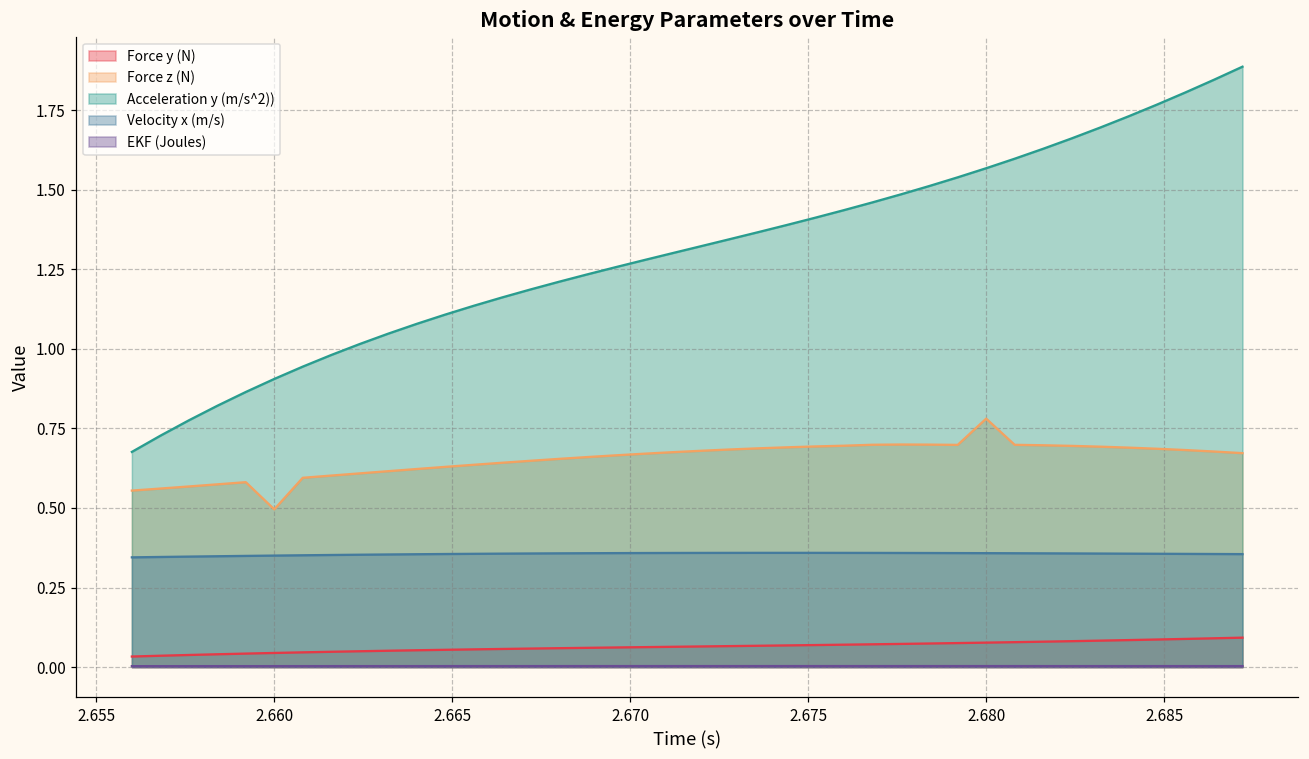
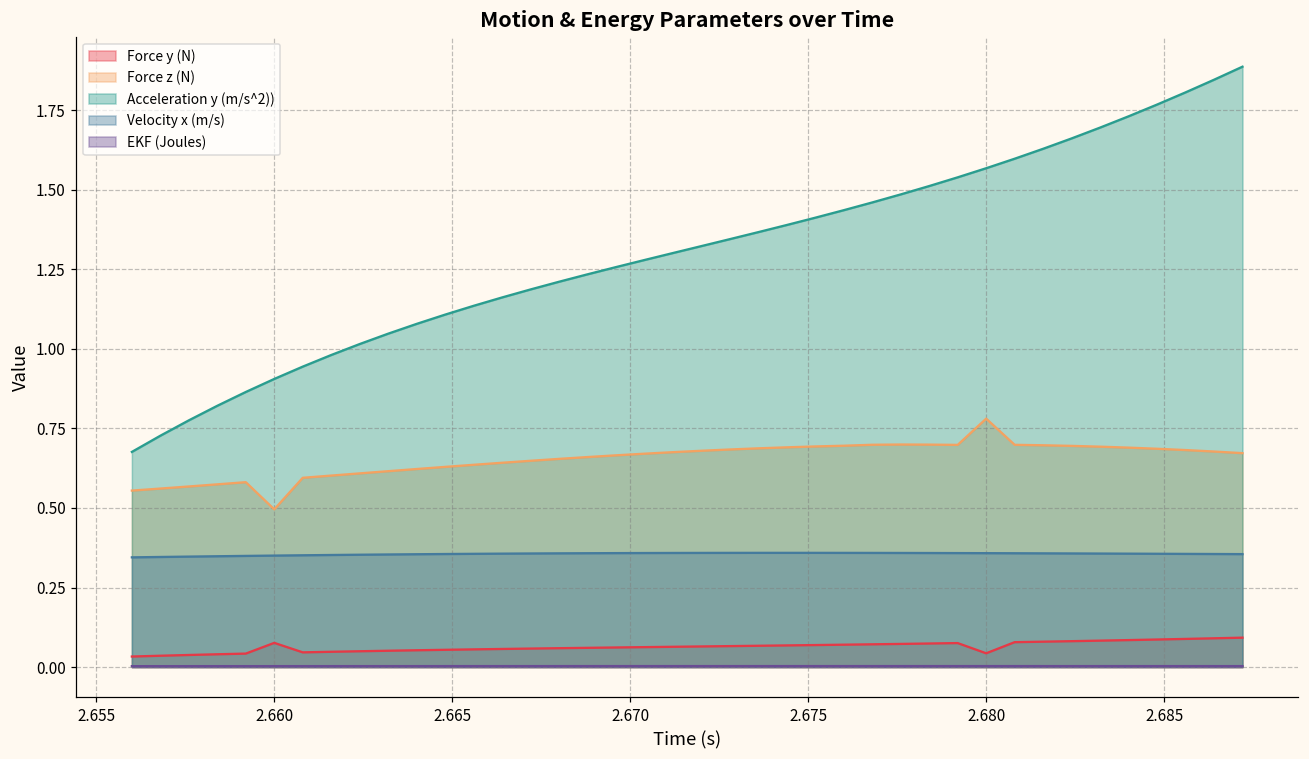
Force y (N), 2.660: 0.04 -> 0.08
Force y (N), 2.680: 0.08 -> 0.04
